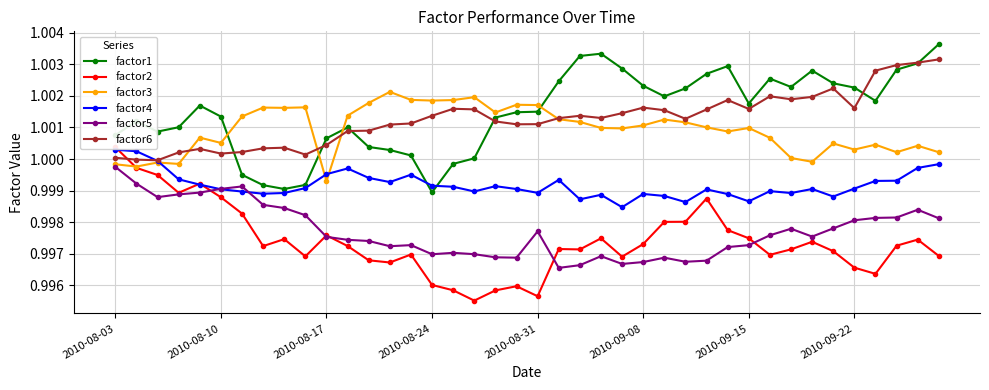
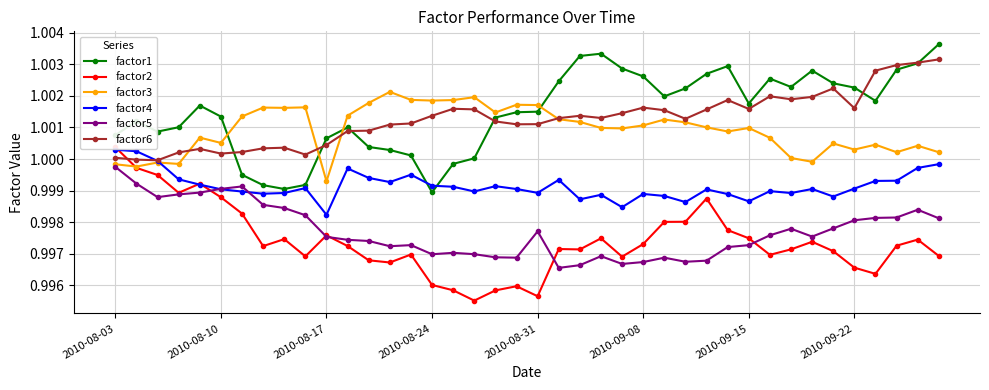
factor4, 2010-08-17: 0.9995 -> 0.9982
factor1, 2010-09-08: 1.0023 -> 1.0026
